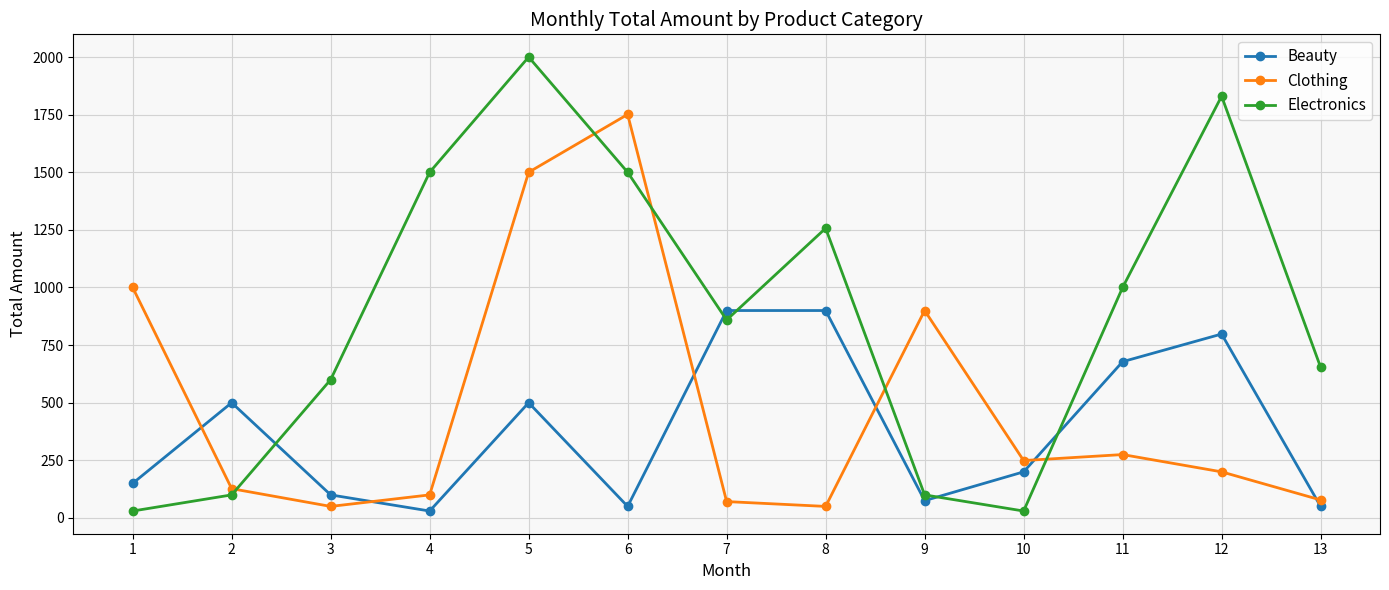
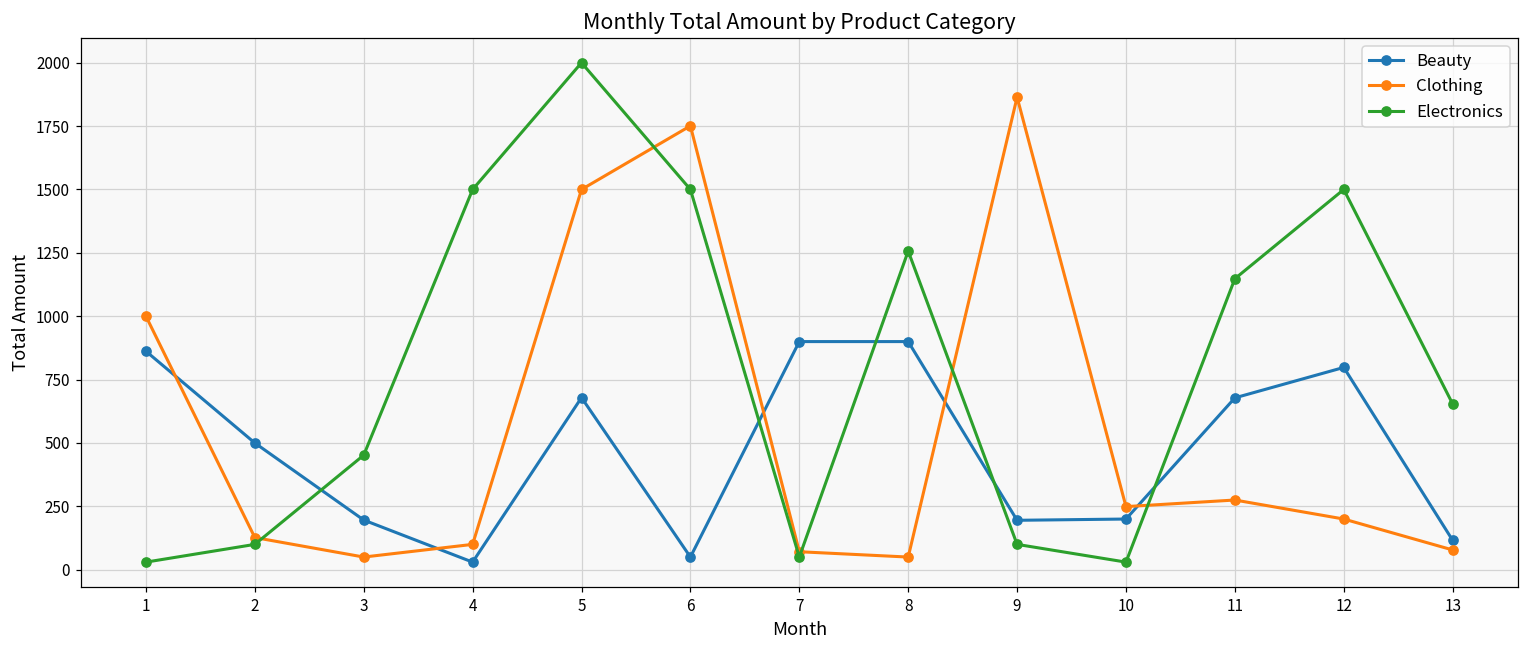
Beauty, 1: 150 -> 860
Beauty, 3: 100 -> 200
Electronics, 3: 600 -> 450
Beauty, 5: 500 -> 680
Electronics, 7: 860 -> 50
Beauty, 9: 80 -> 200
Clothing, 9: 900 -> 1860
Electronics, 11: 1000 -> 1150
Electronics, 12: 1830 -> 1500
Beauty, 13: 50 -> 120
